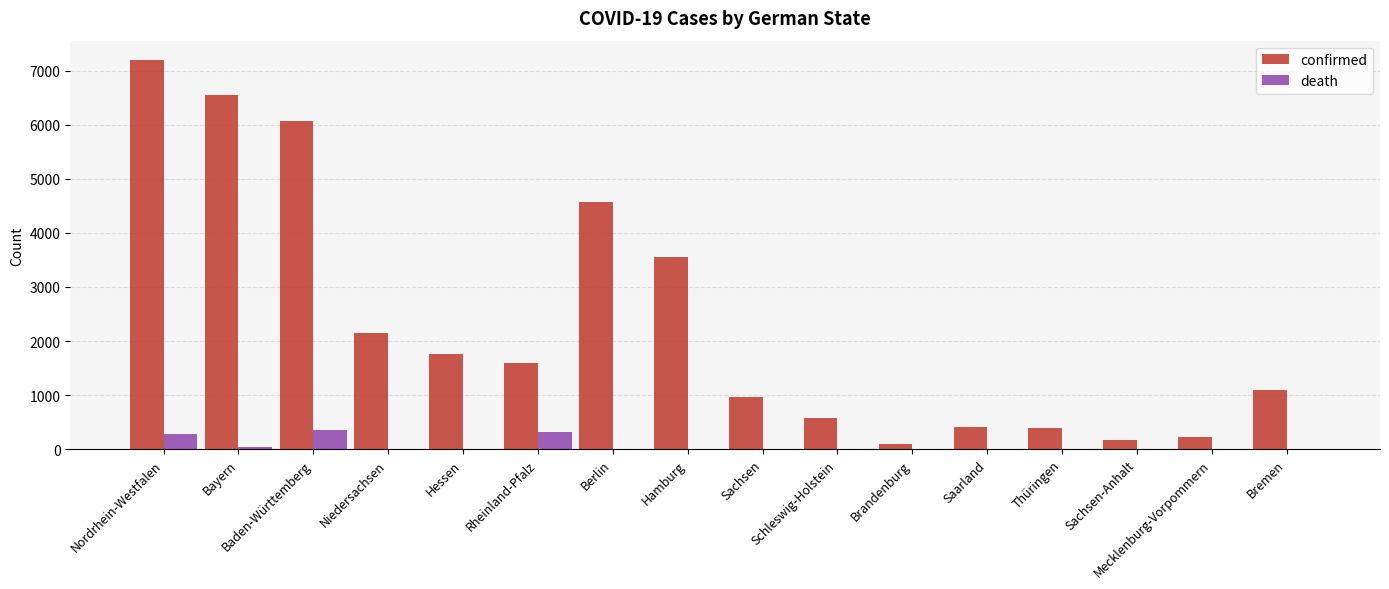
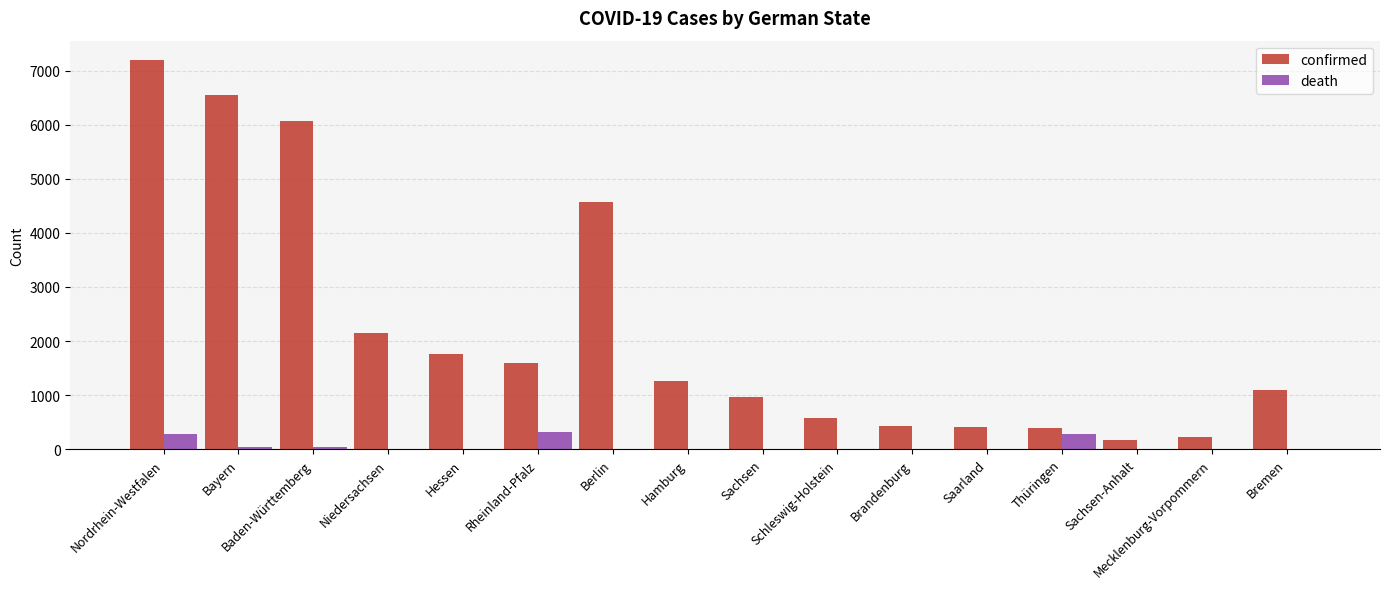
death, Baden-Württemberg: 400 -> 0
confirmed, Hamburg: 3500 -> 1300
confirmed, Brandenburg: 100 -> 400
death, Thüringen: 0 -> 300
